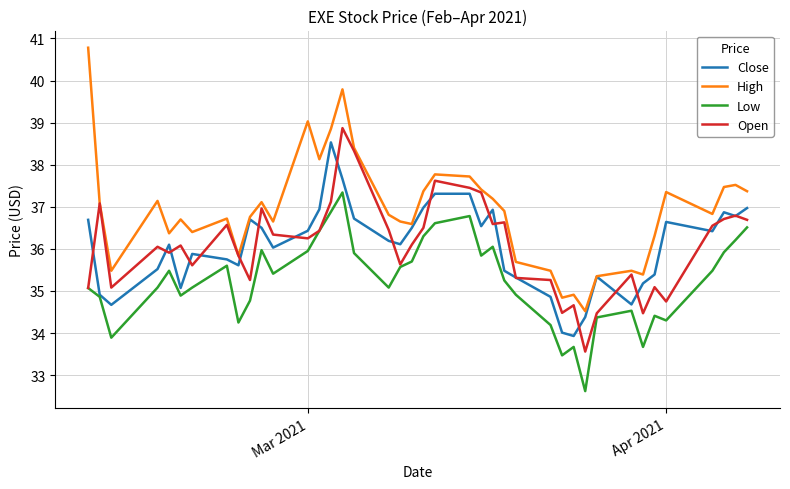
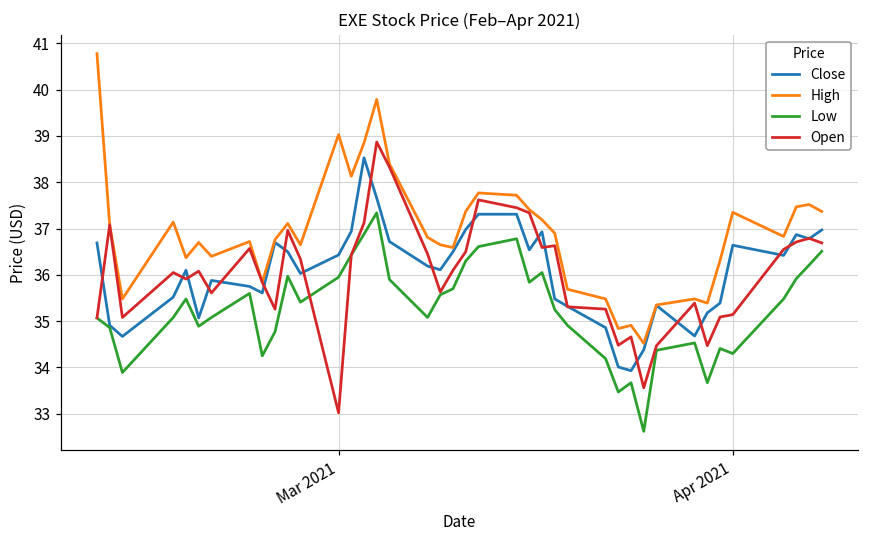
Open, Mar 2021: 36.3 -> 33.0
Open, Apr 2021: 34.8 -> 35.1
